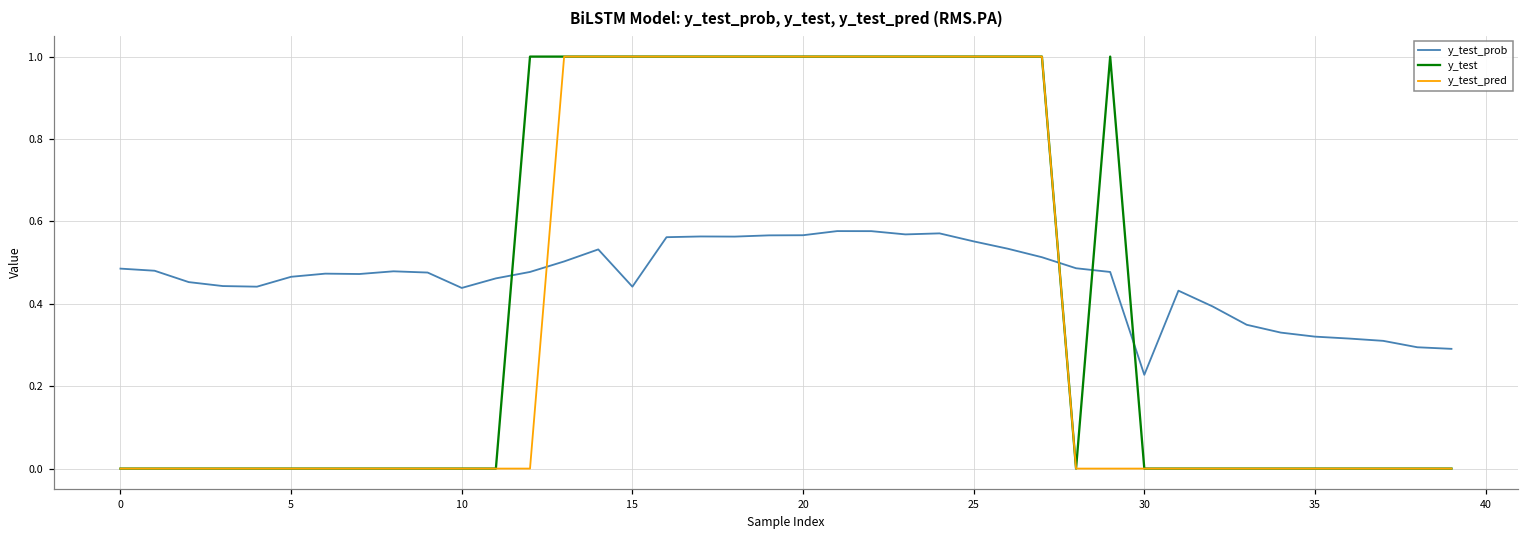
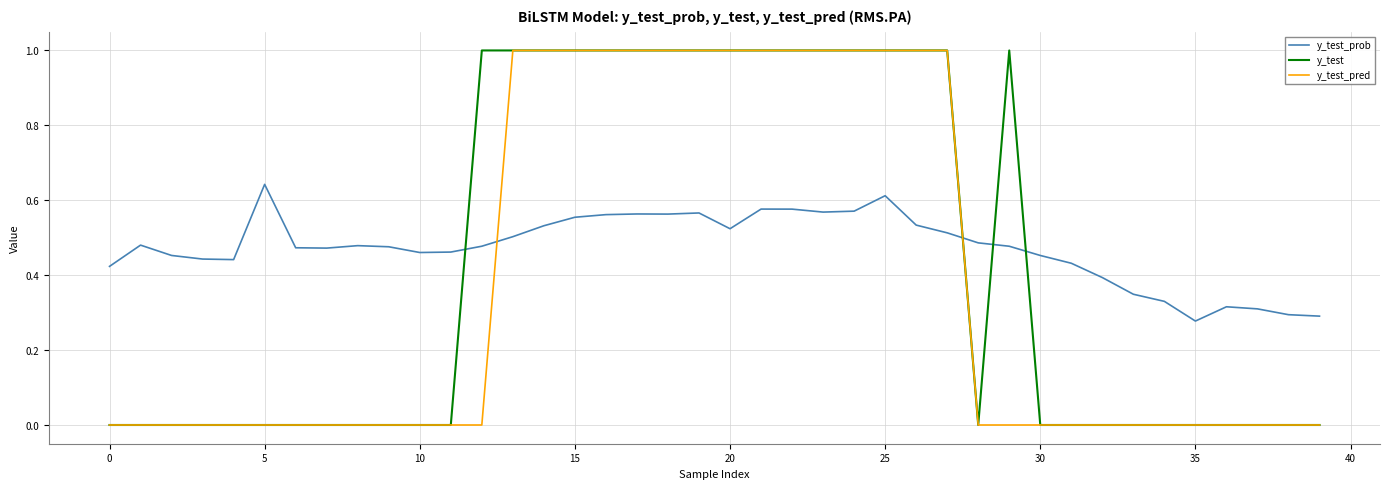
y_test_prob, 0: 0.49 -> 0.42
y_test_prob, 5: 0.47 -> 0.64
y_test_prob, 10: 0.44 -> 0.46
y_test_prob, 15: 0.44 -> 0.55
y_test_prob, 20: 0.57 -> 0.52
y_test_prob, 25: 0.55 -> 0.61
y_test_prob, 30: 0.23 -> 0.45
y_test_prob, 35: 0.32 -> 0.28
